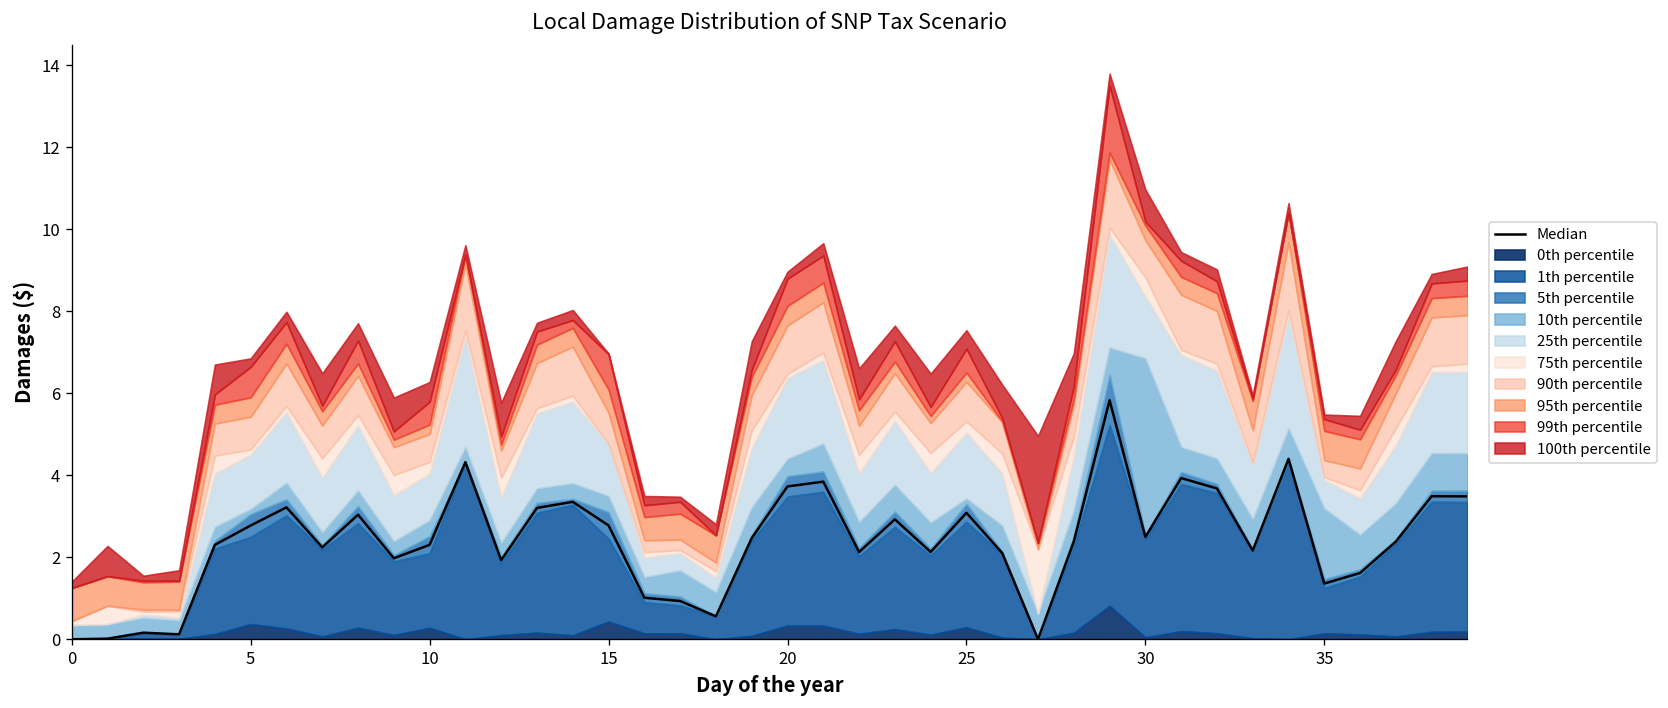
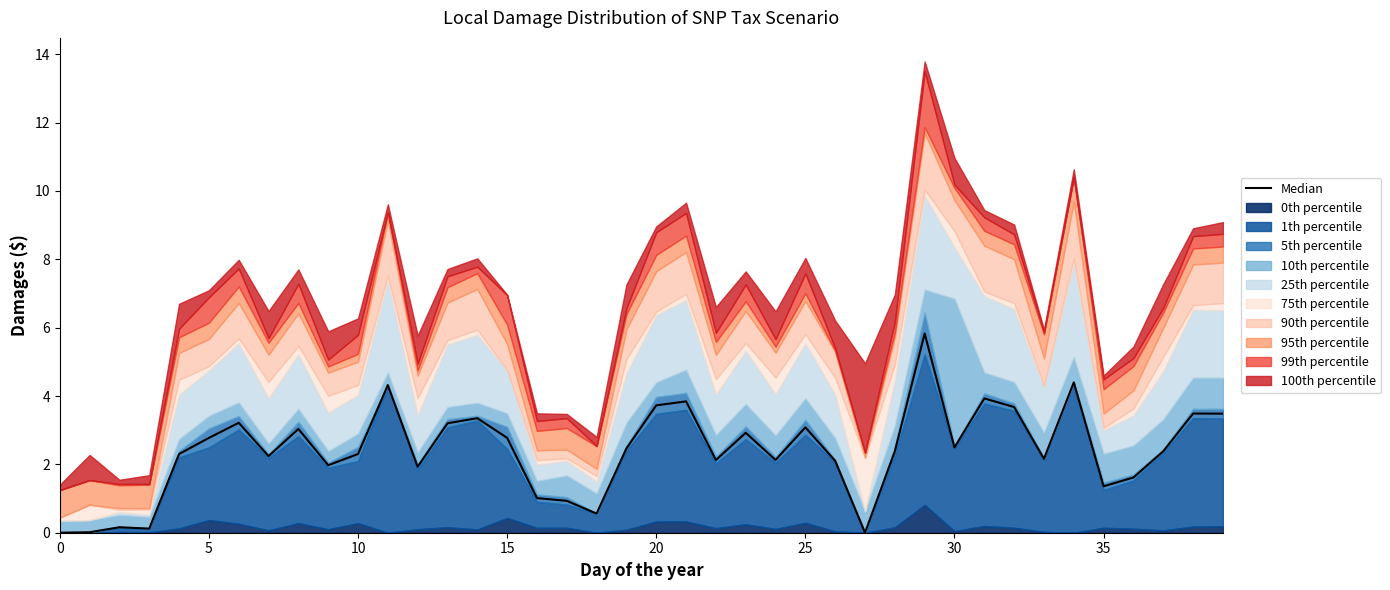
10th percentile, 5: 0.1 -> 0.4
10th percentile, 25: 0.1 -> 0.6
10th percentile, 35: 1.7 -> 0.8
